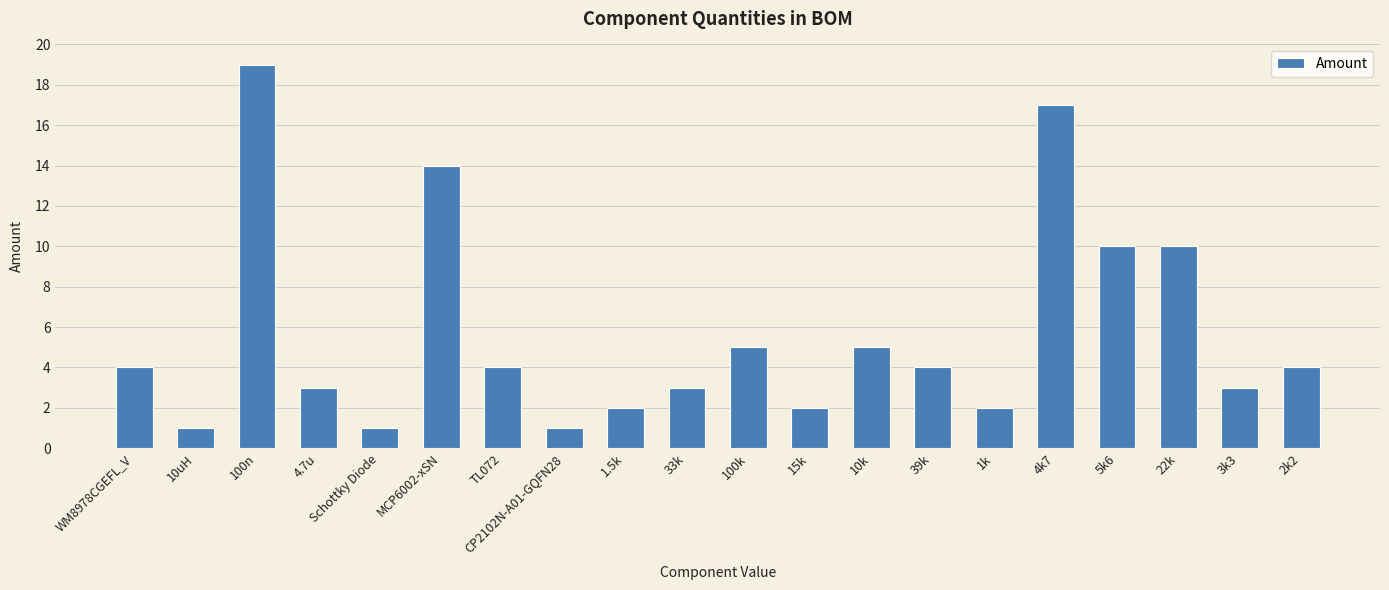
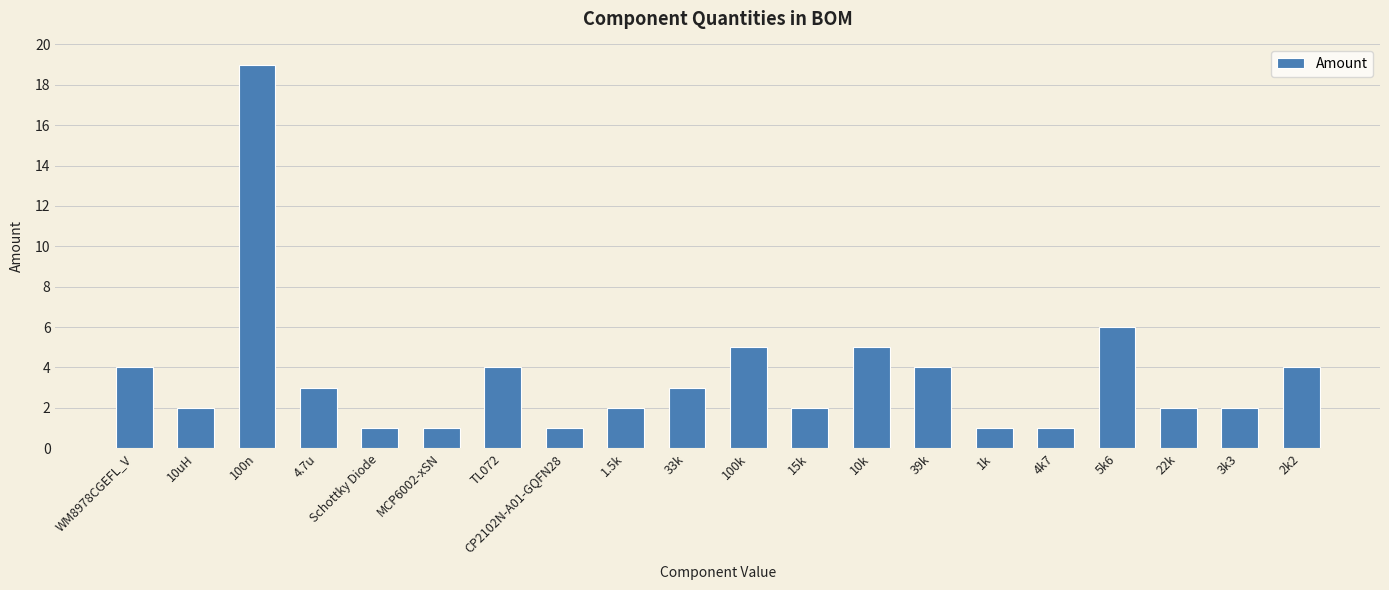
10uH: 1 -> 2
MCP6002-xSN: 14 -> 1
1k: 2 -> 1
4k7: 17 -> 1
5k6: 10 -> 6
22k: 10 -> 2
3k3: 3 -> 2
